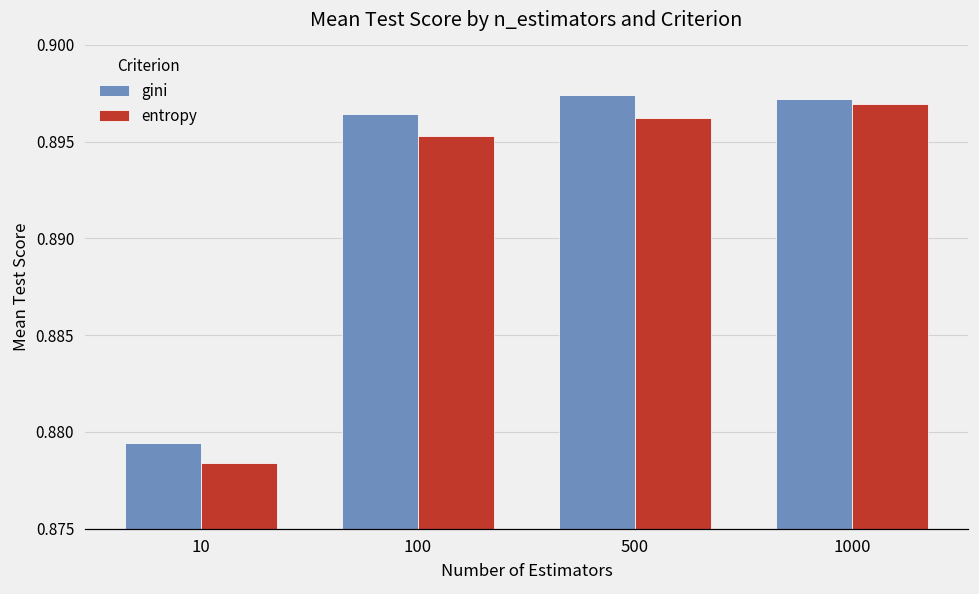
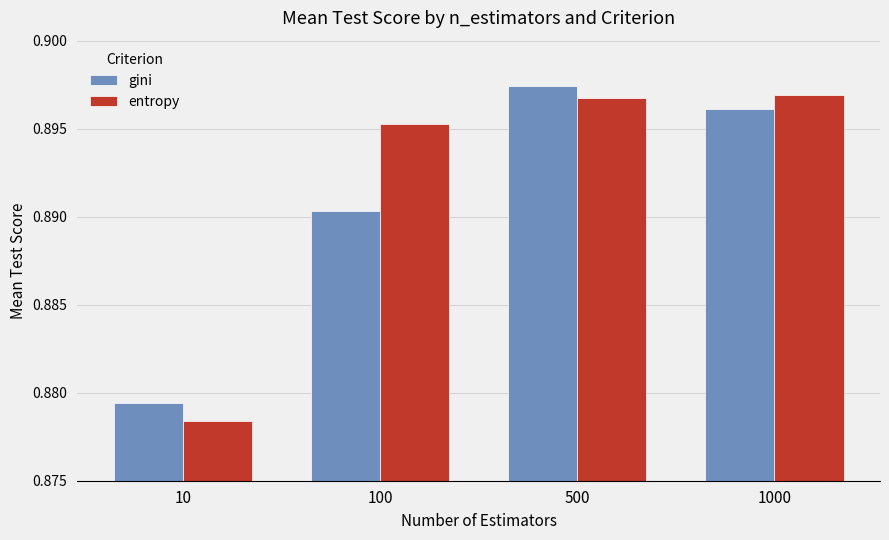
gini, 100: 0.8964 -> 0.8903
entropy, 500: 0.8962 -> 0.8967
gini, 1000: 0.8972 -> 0.8961
